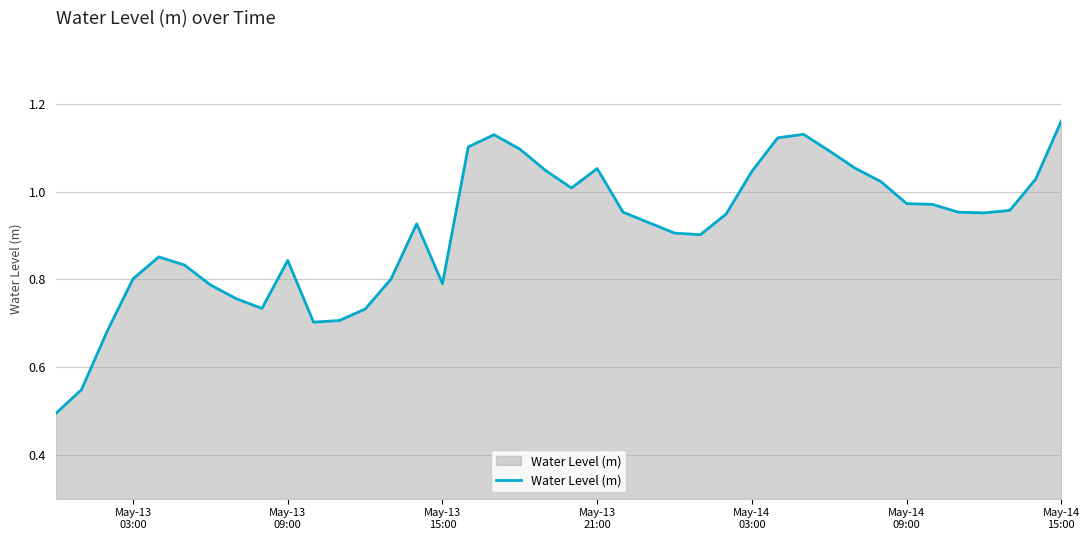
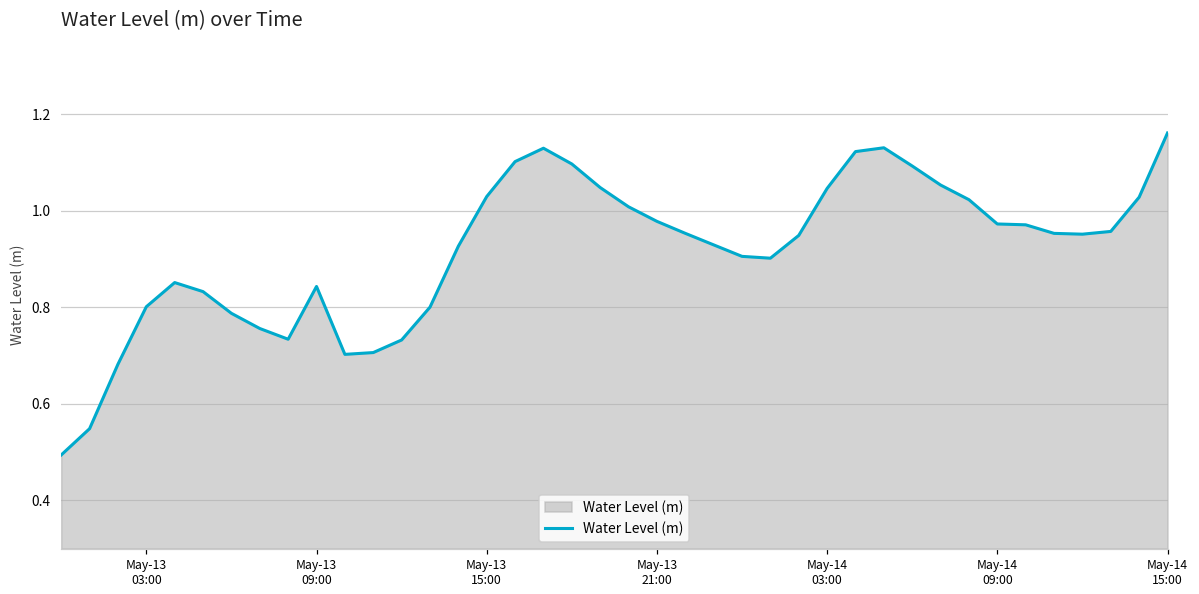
May-13 15:00: 0.79 -> 1.03
May-13 21:00: 1.05 -> 0.98
